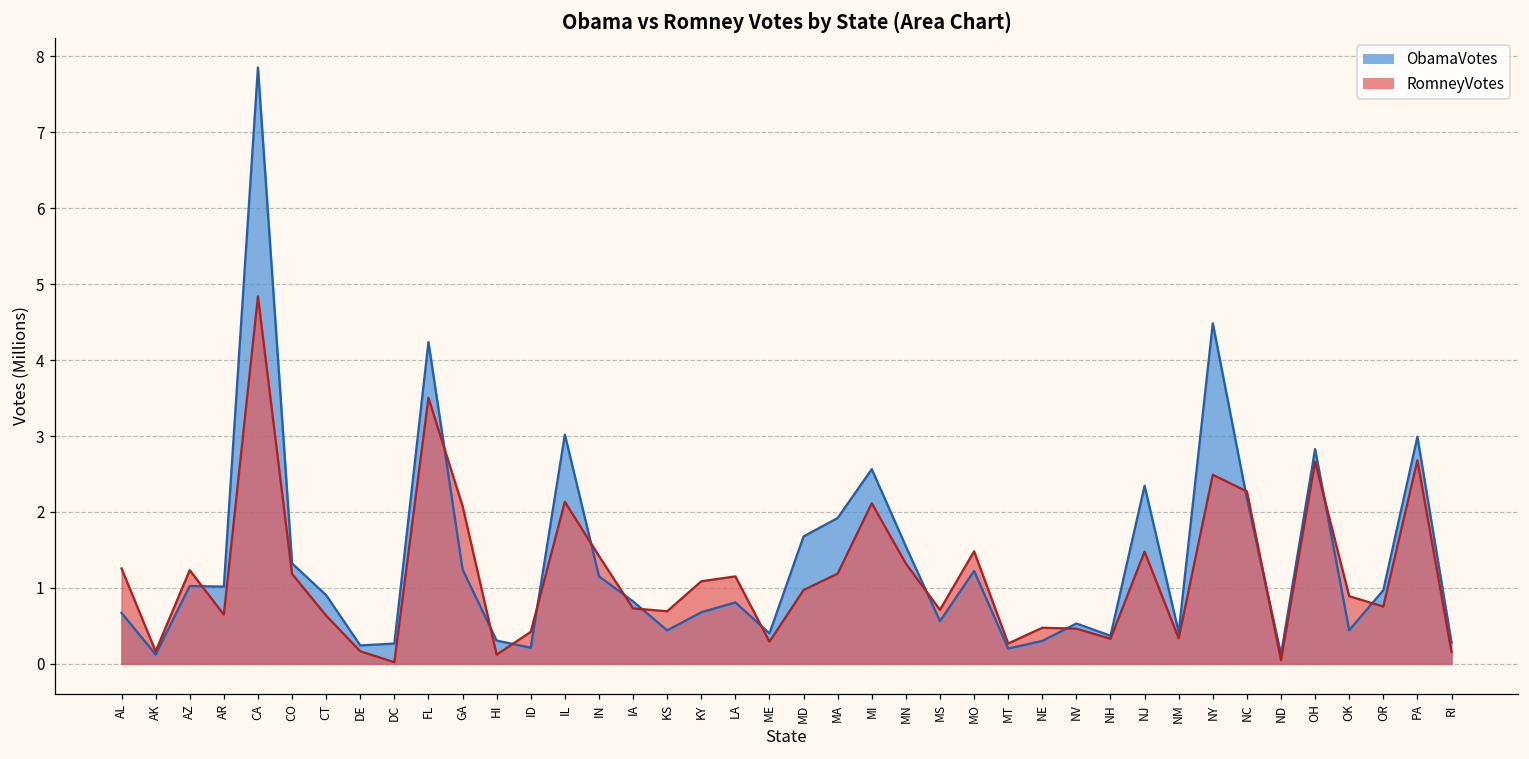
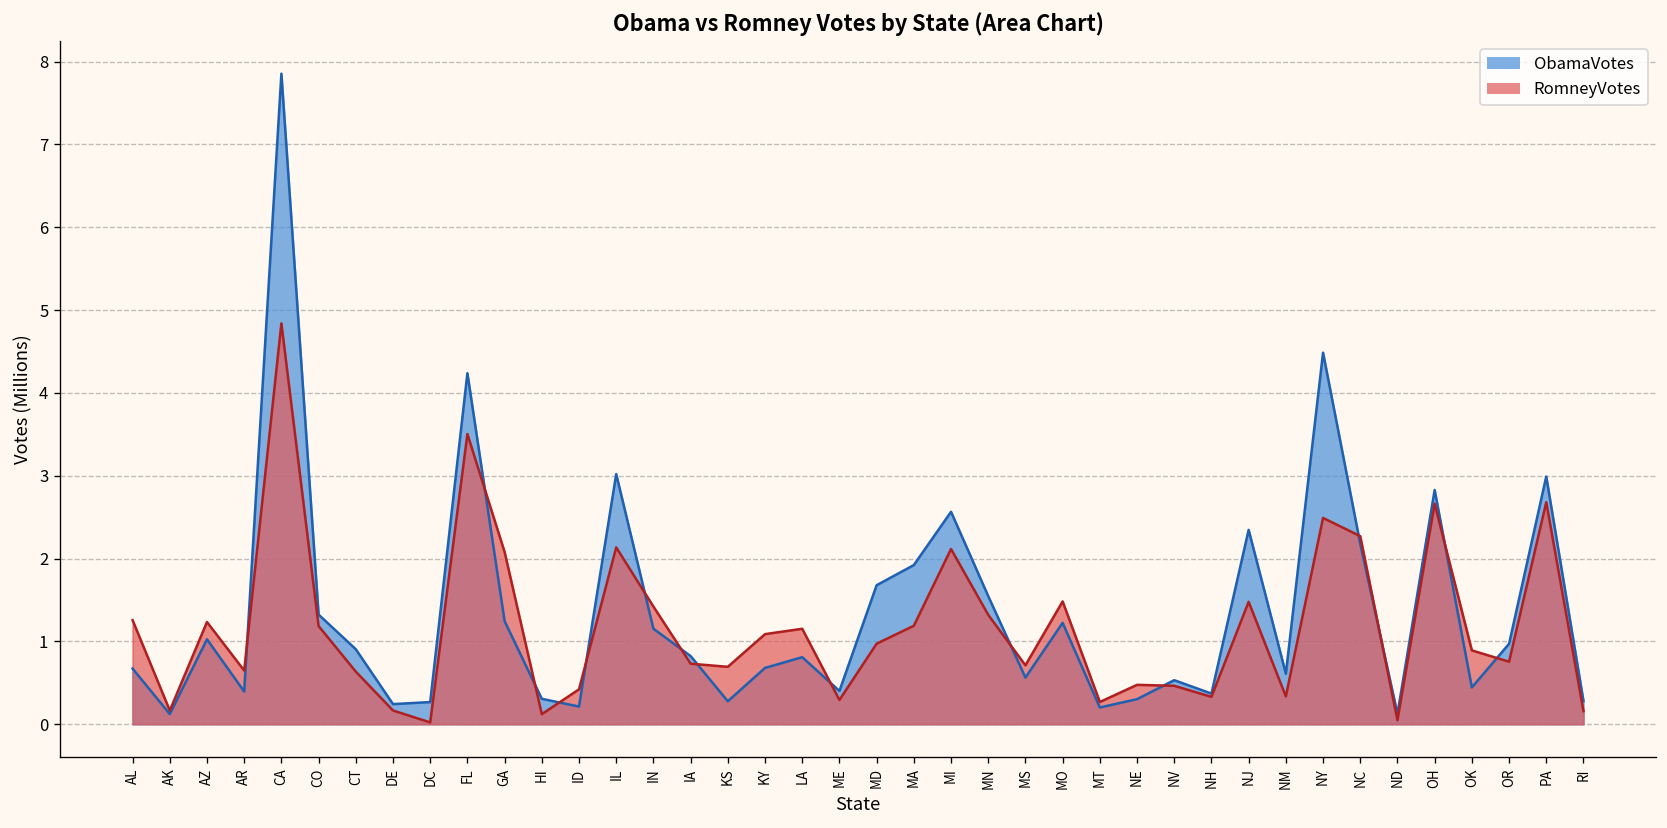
ObamaVotes, AR: 1.0 -> 0.4
ObamaVotes, KS: 0.4 -> 0.3
ObamaVotes, NM: 0.4 -> 0.6
